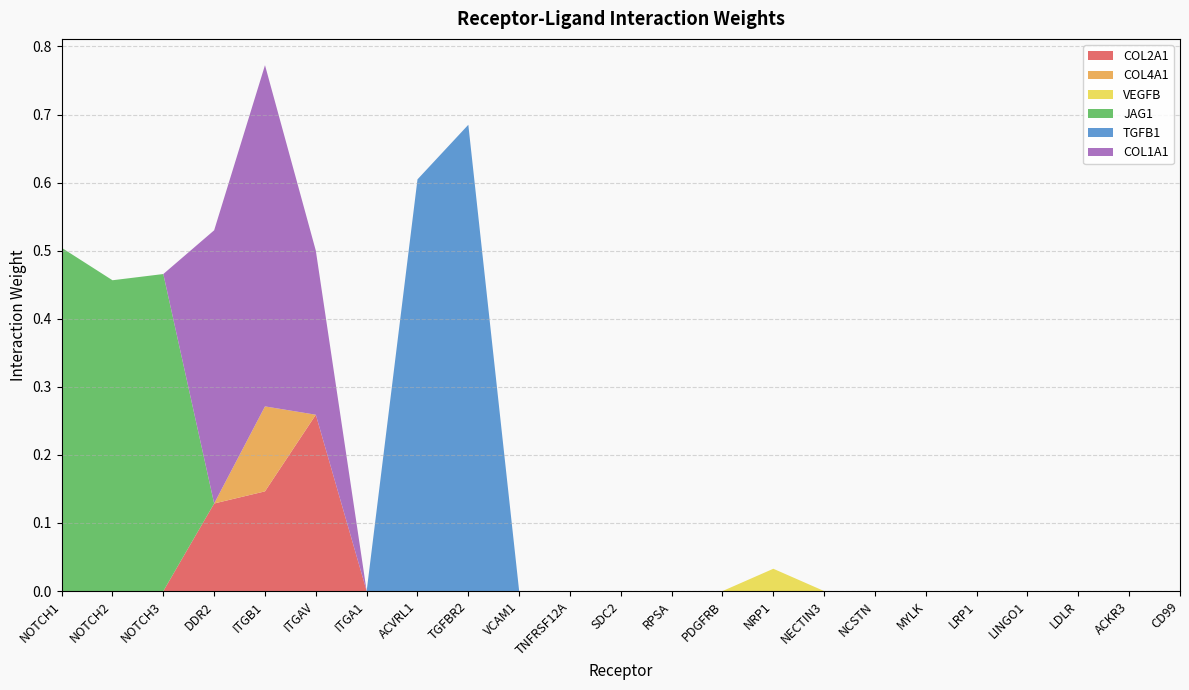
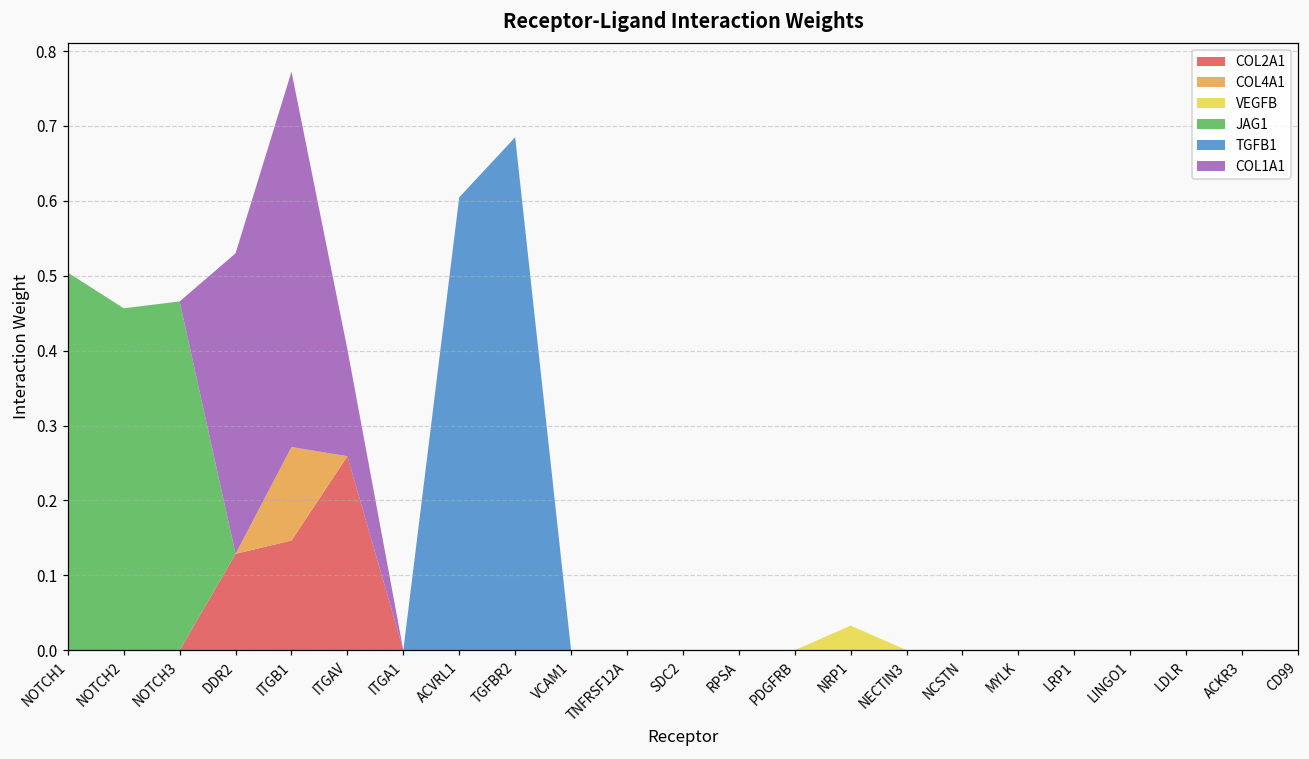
COL1A1, ITGAV: 0.24 -> 0.14
